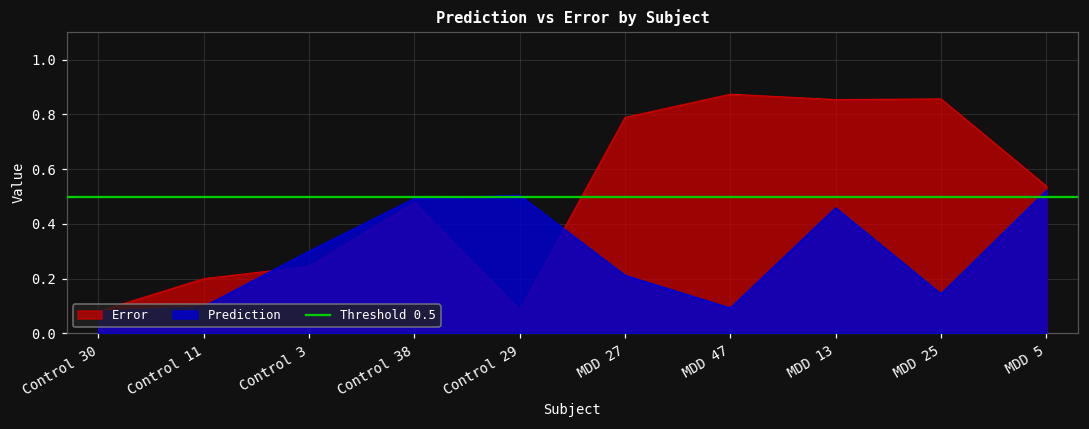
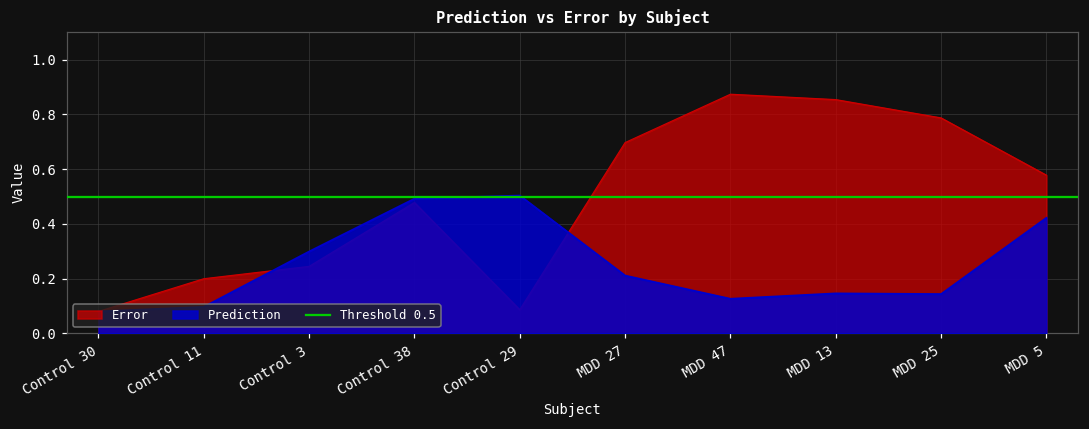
Error, MDD 27: 0.79 -> 0.70
Prediction, MDD 47: 0.09 -> 0.13
Prediction, MDD 13: 0.46 -> 0.15
Error, MDD 25: 0.86 -> 0.79
Error, MDD 5: 0.54 -> 0.58
Prediction, MDD 5: 0.52 -> 0.42
